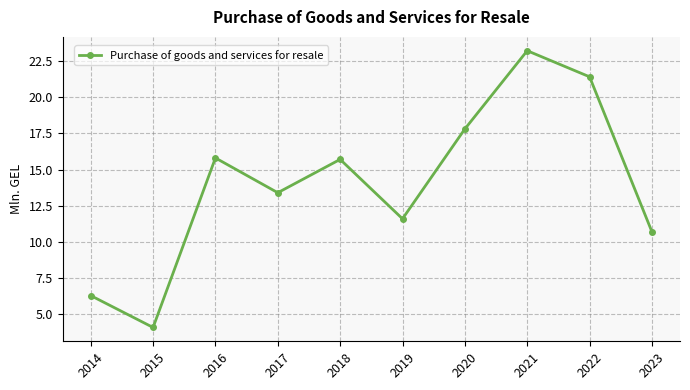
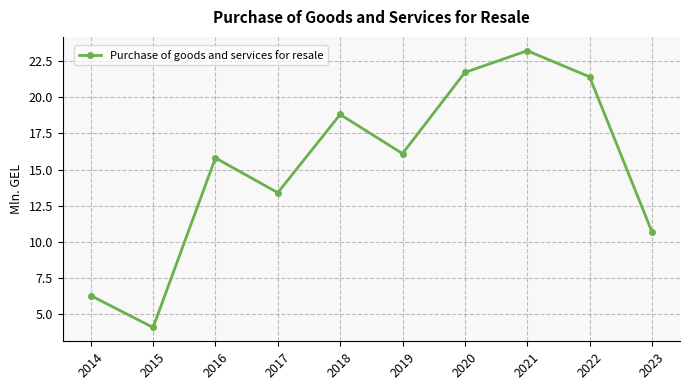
2018: 15.7 -> 18.8
2019: 11.6 -> 16.1
2020: 17.8 -> 21.7
